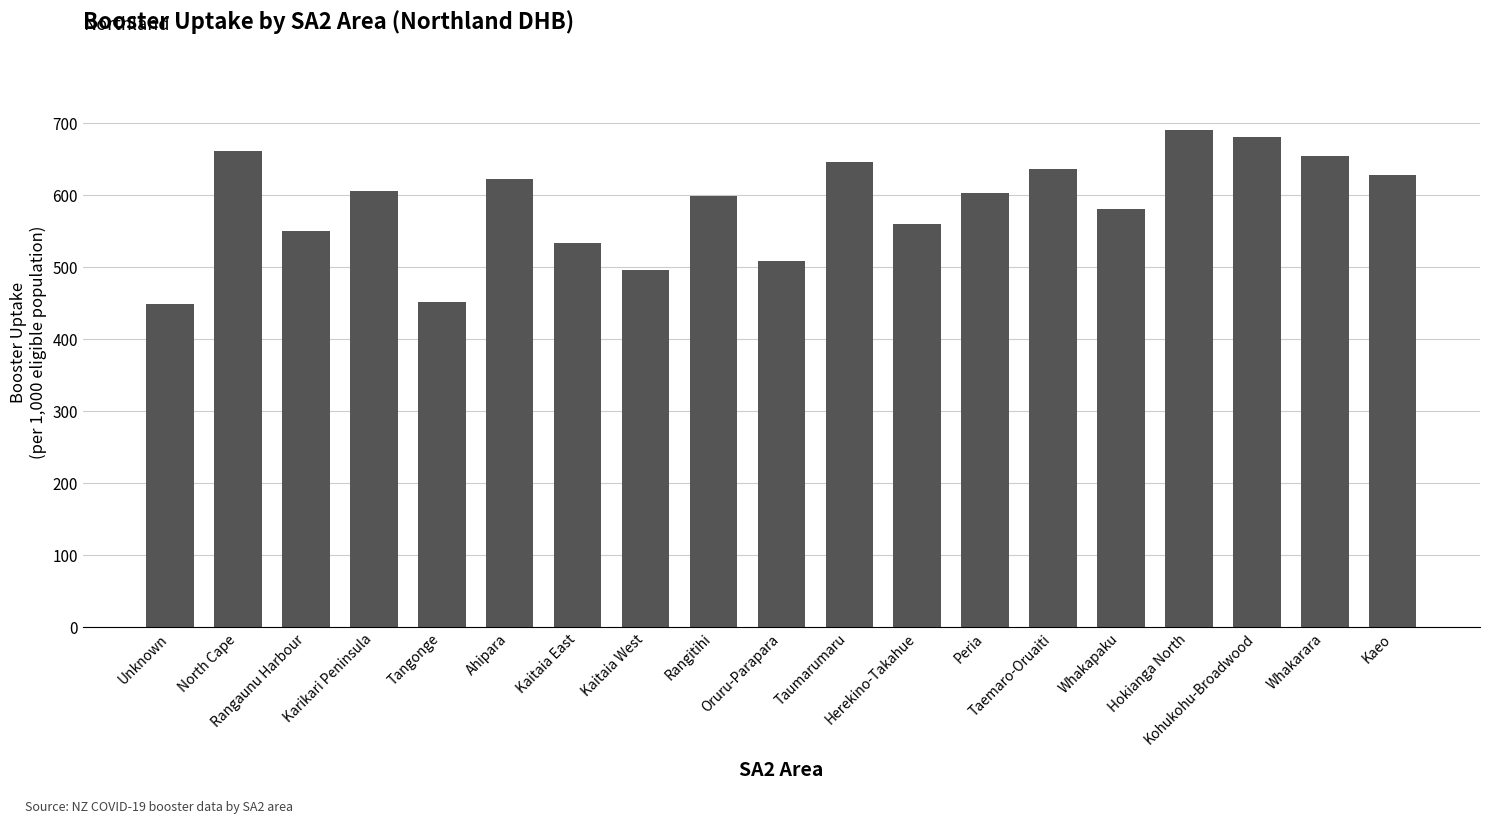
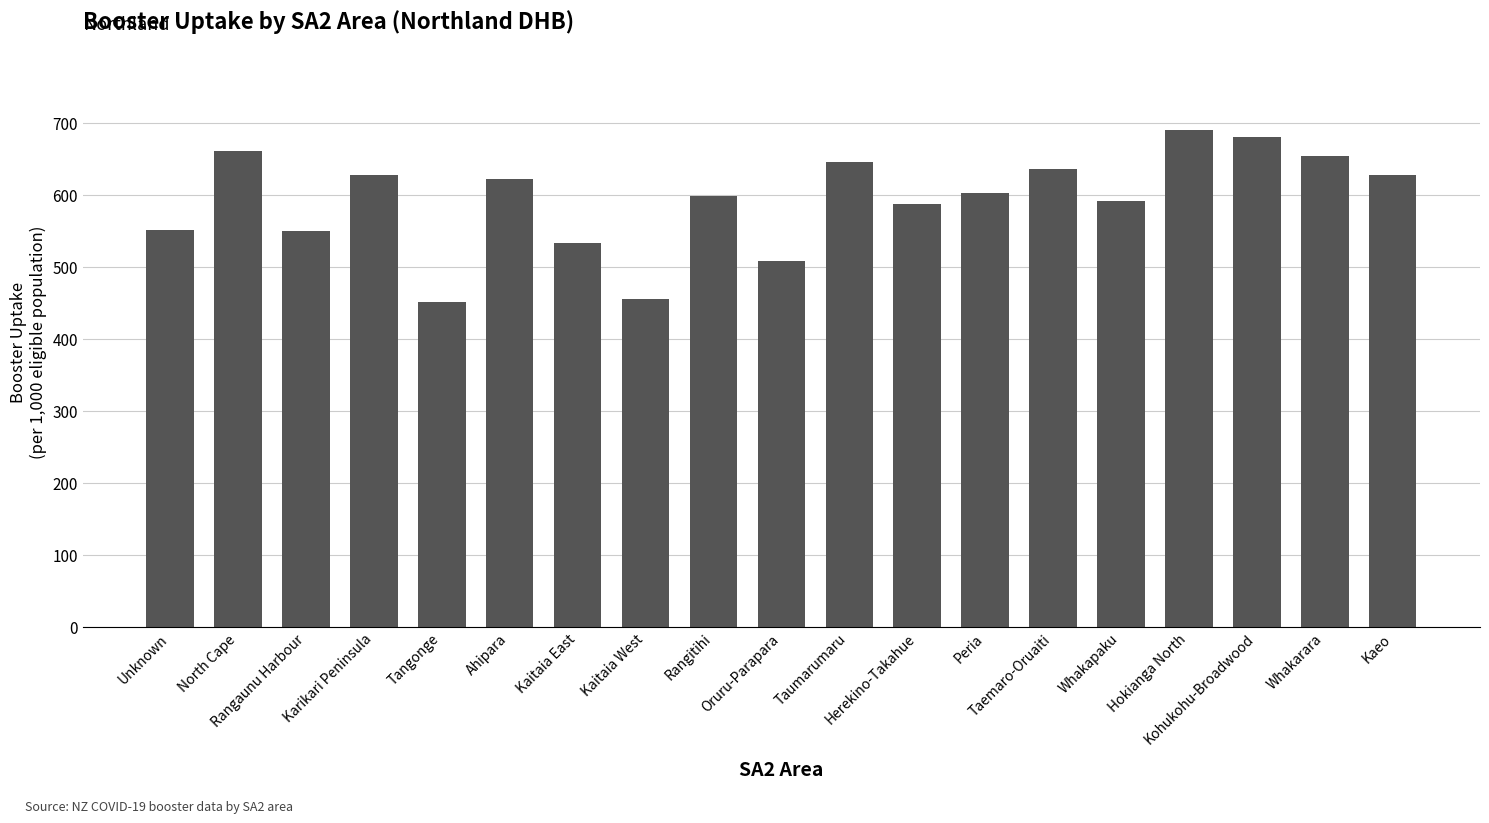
Unknown: 450 -> 550
Karikari Peninsula: 610 -> 630
Kaitaia West: 500 -> 460
Herekino-Takahue: 560 -> 590
Whakapaku: 580 -> 590
